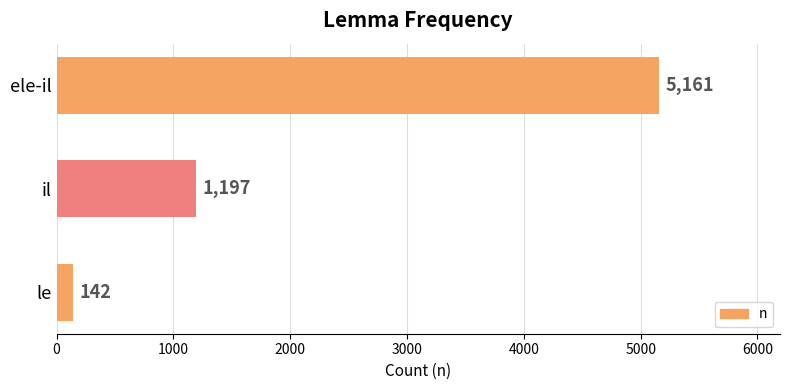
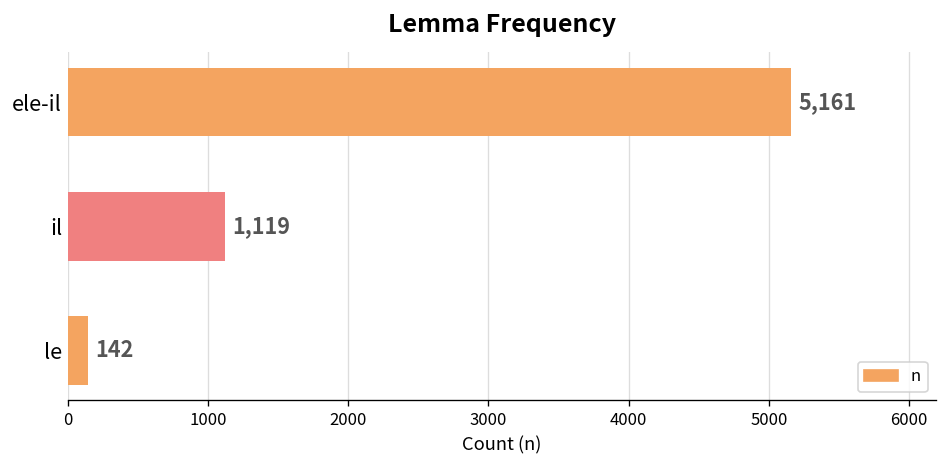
il: 1,197 -> 1,119
